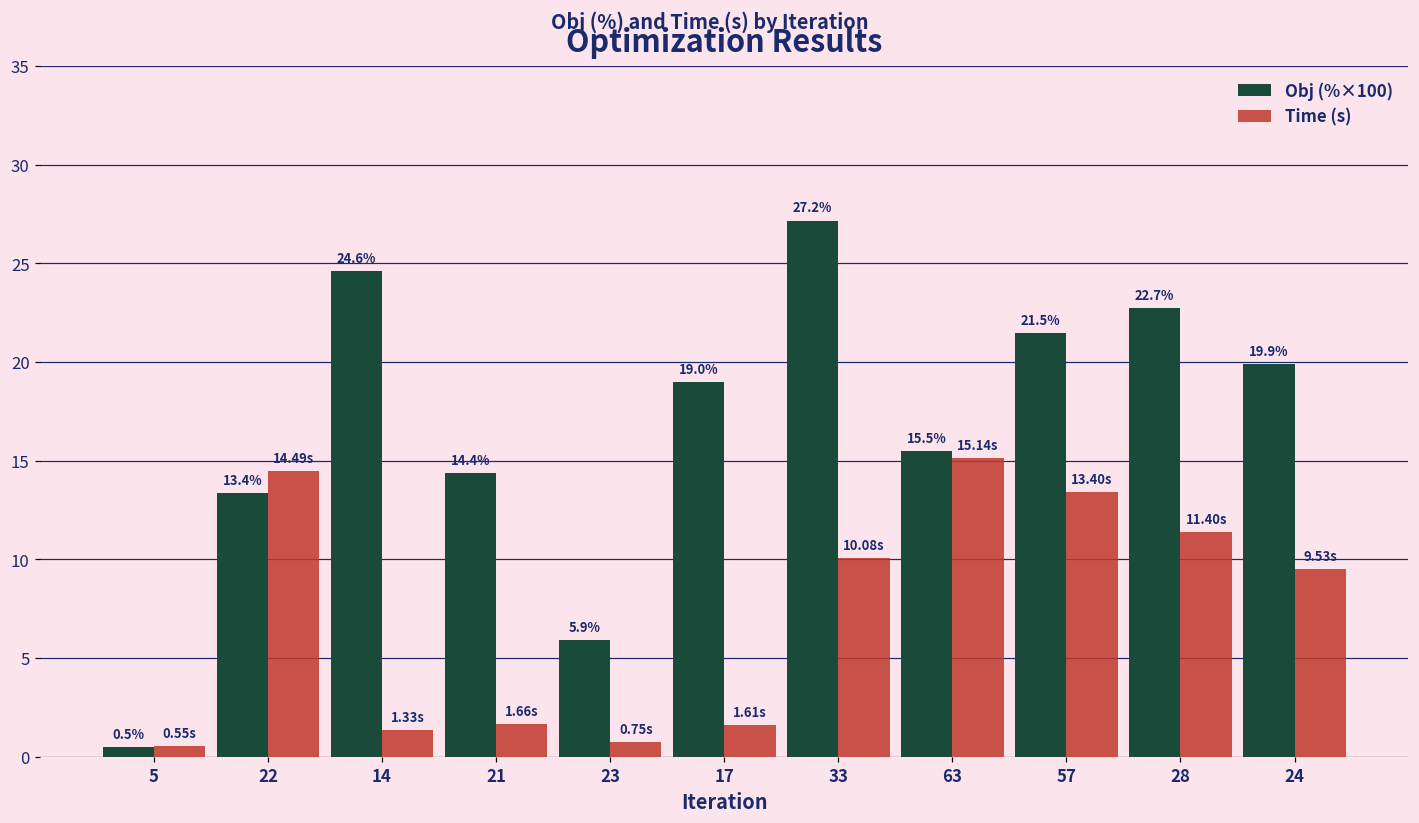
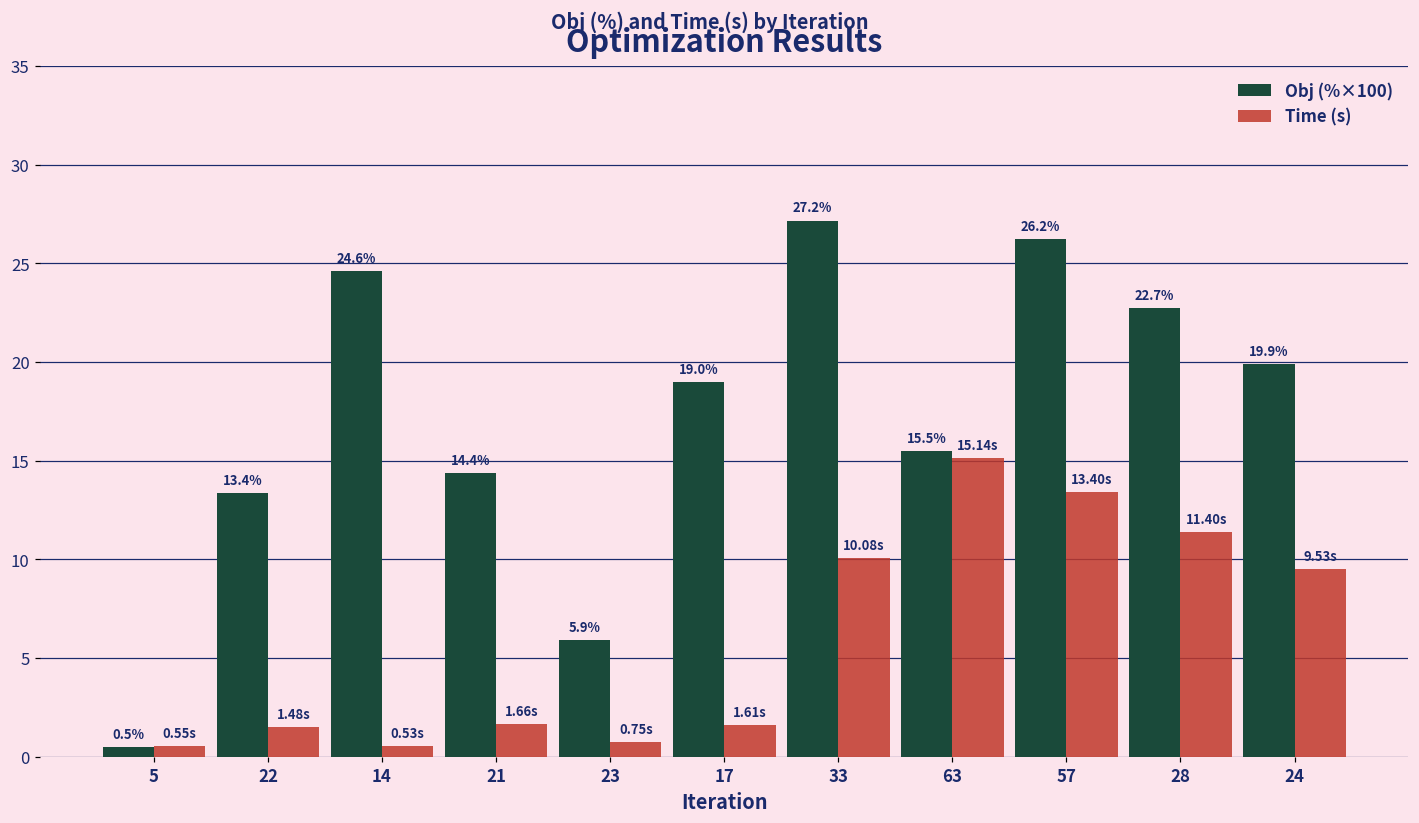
Time (s), 22: 14.49s -> 1.48s
Time (s), 14: 1.33s -> 0.53s
Obj (%×100), 57: 21.5% -> 26.2%
